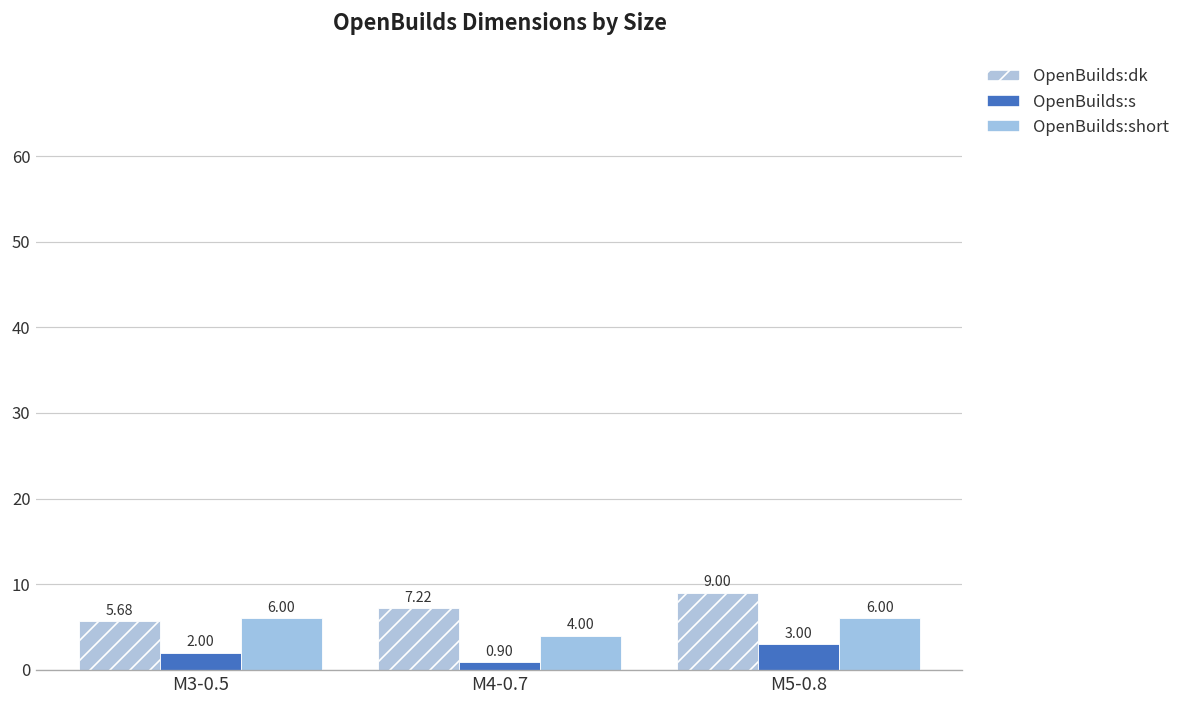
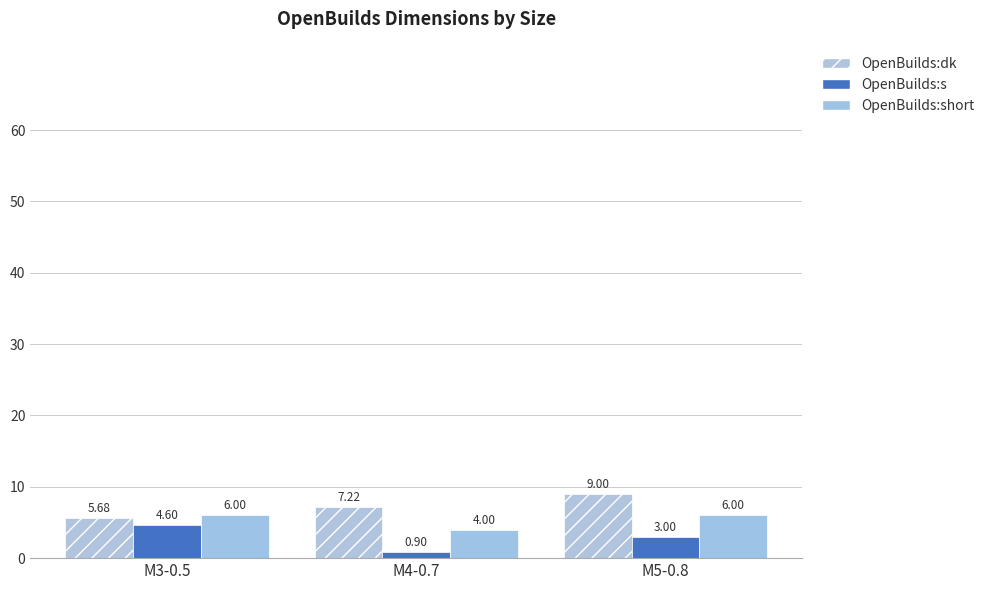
OpenBuilds:s, M3-0.5: 2.00 -> 4.60
